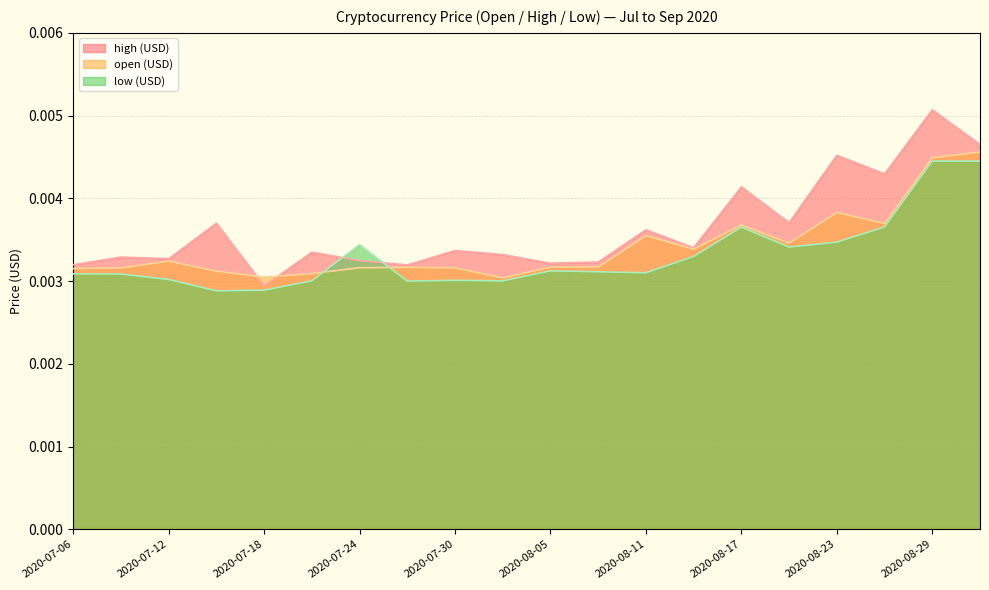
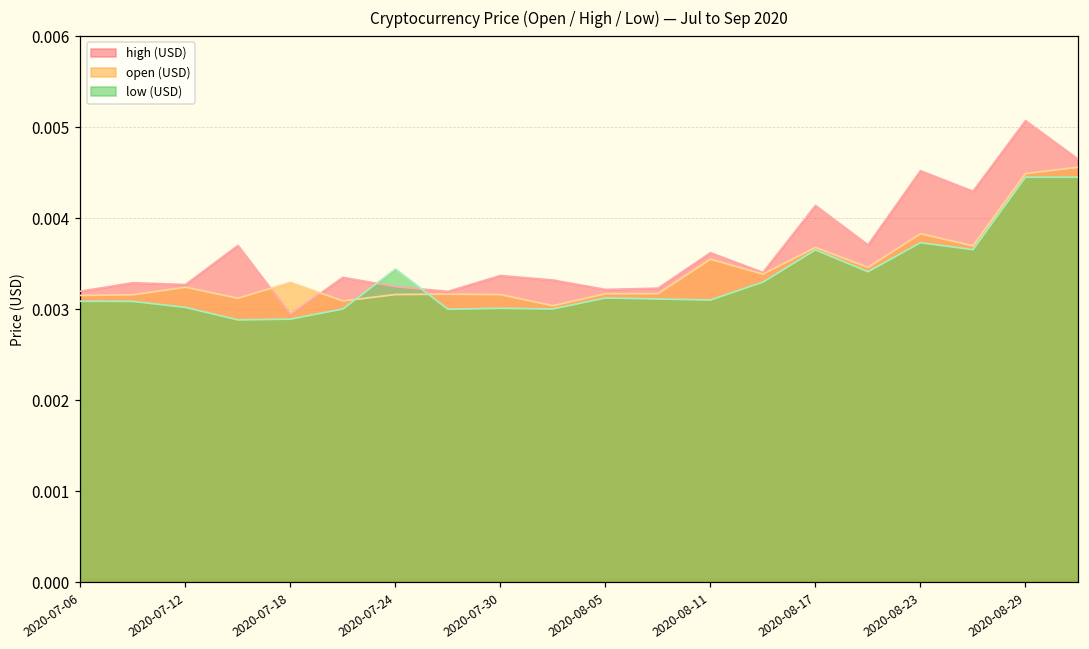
open (USD), 2020-07-18: 0.0030 -> 0.0033
low (USD), 2020-08-23: 0.0035 -> 0.0037
